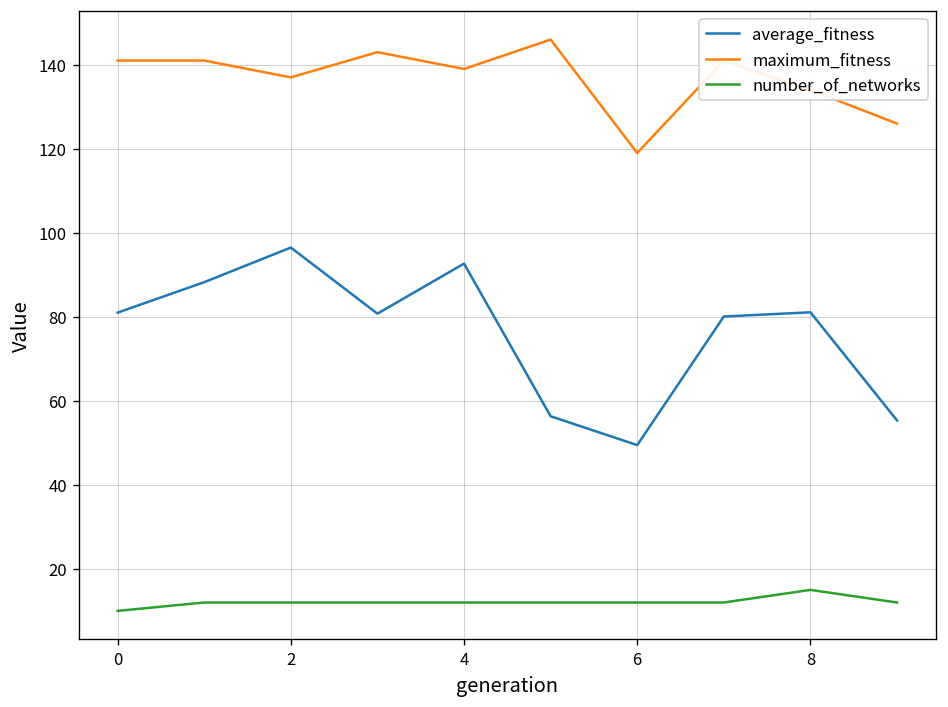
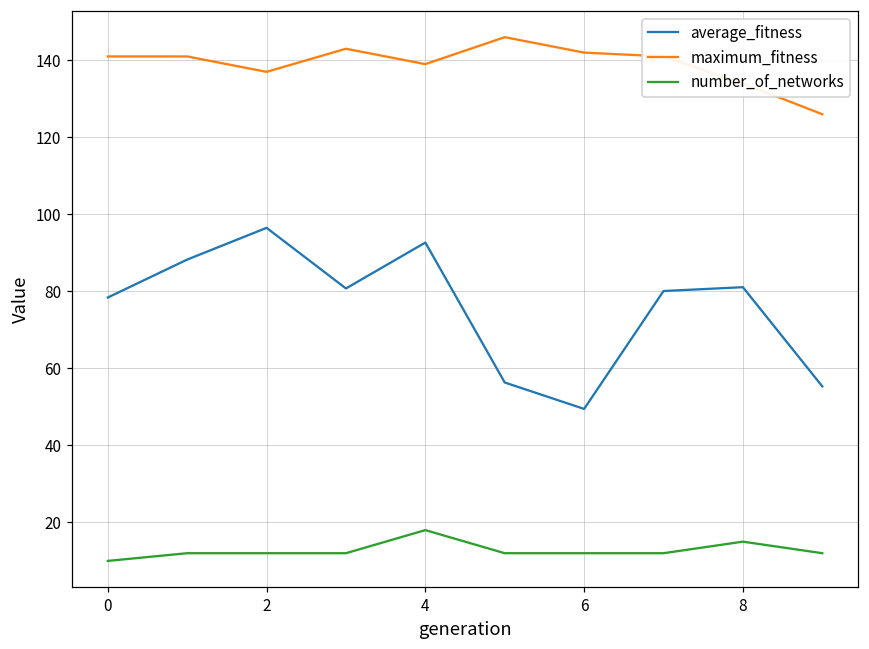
average_fitness, 0: 81 -> 78
number_of_networks, 4: 12 -> 18
maximum_fitness, 6: 119 -> 142
